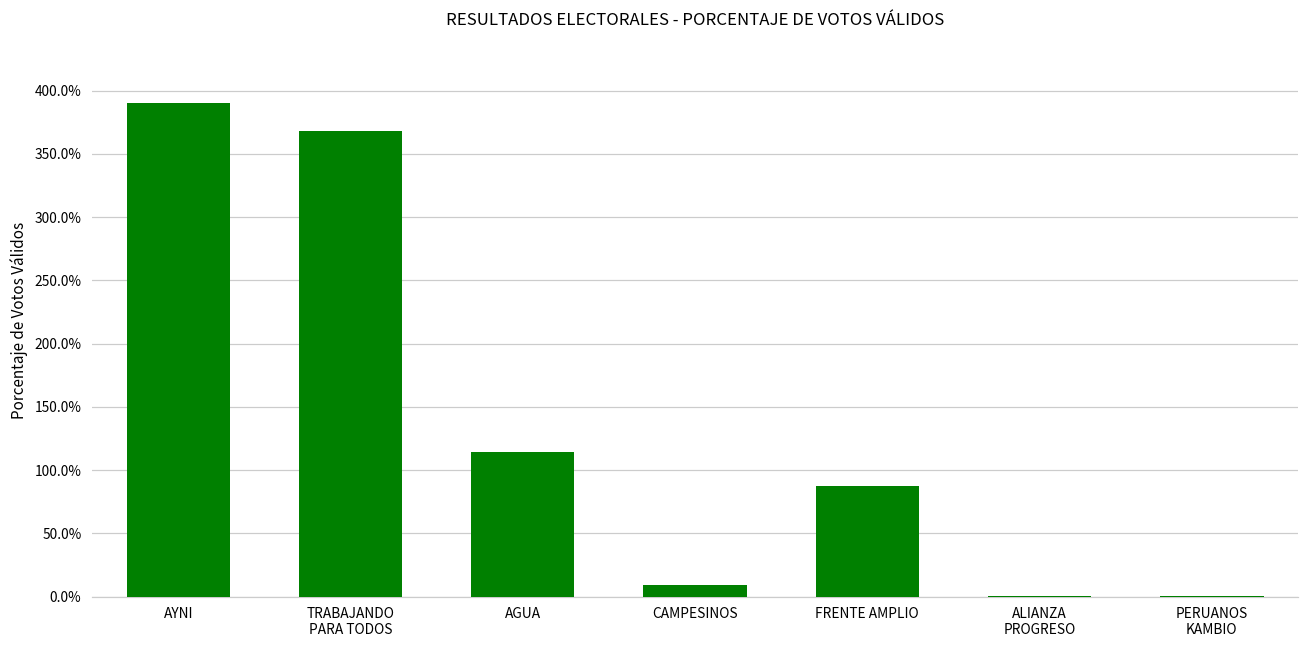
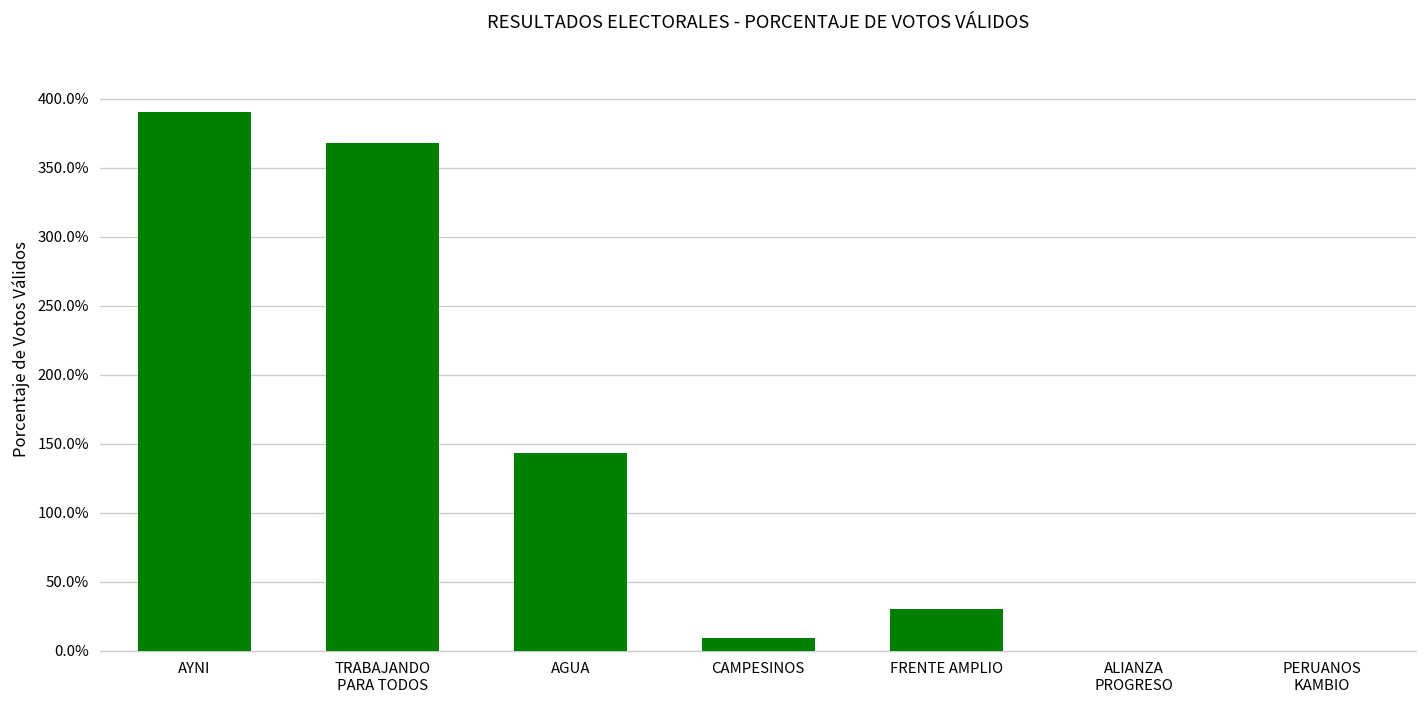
AGUA: 114% -> 144%
FRENTE AMPLIO: 88% -> 30%
